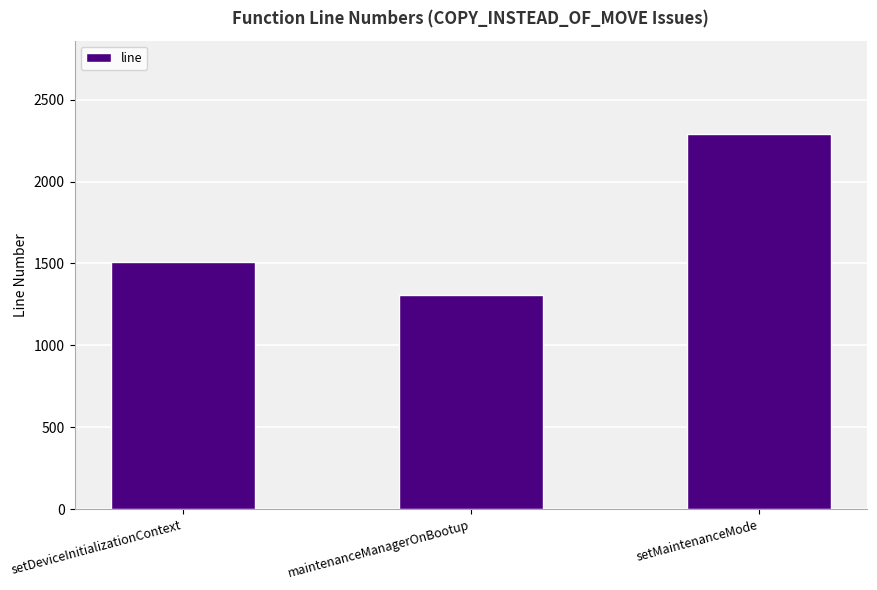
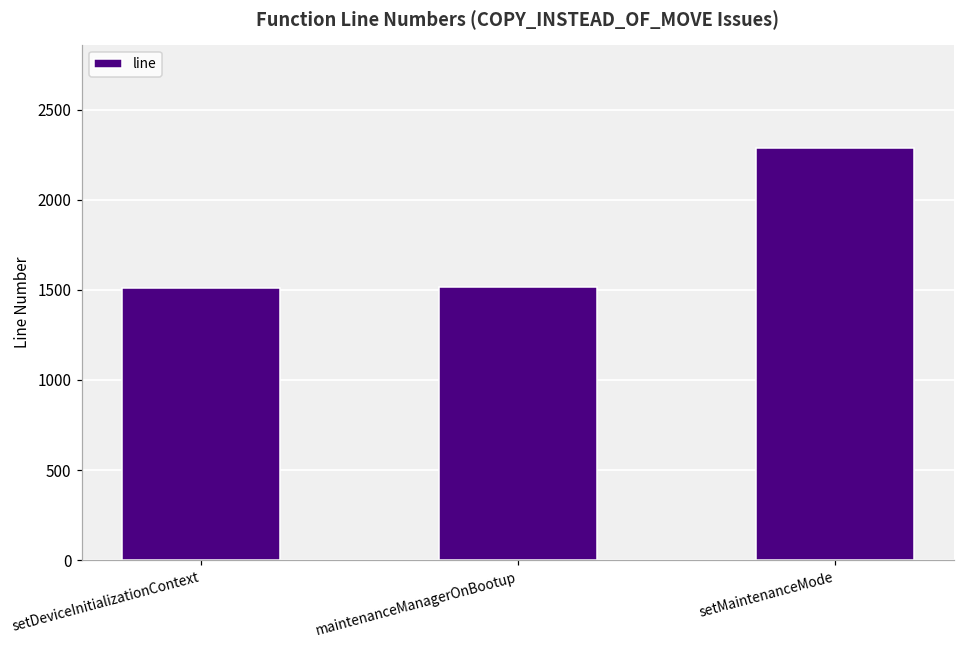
maintenanceManagerOnBootup: 1310 -> 1520
